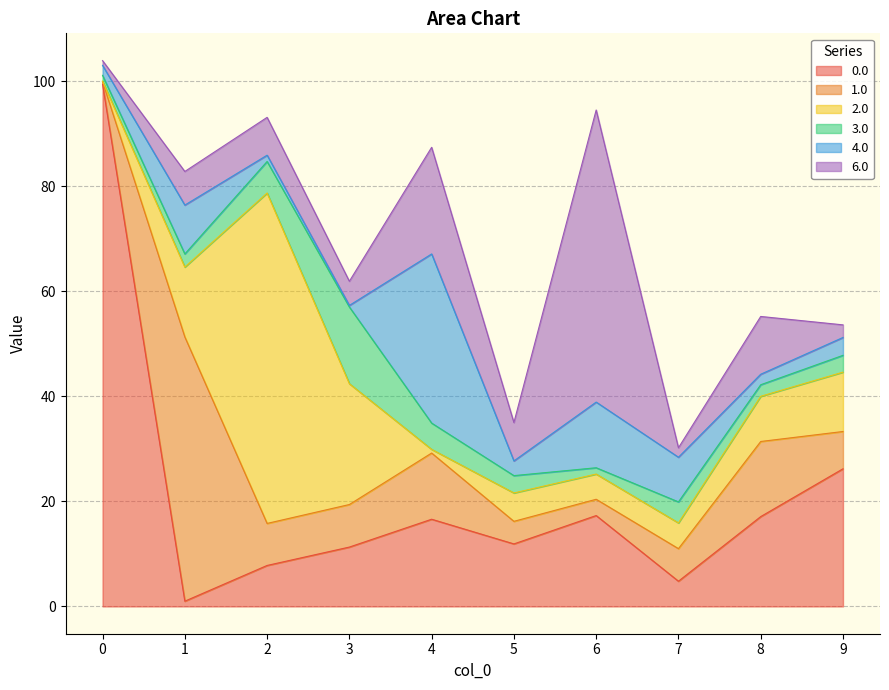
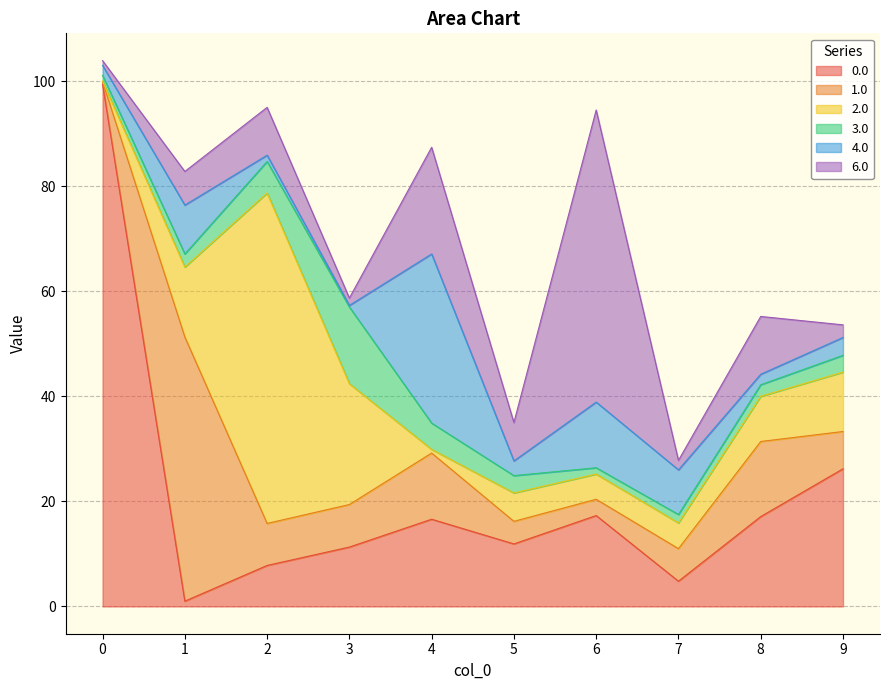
6.0, 2: 7 -> 9
6.0, 3: 5 -> 1
3.0, 7: 4 -> 2
